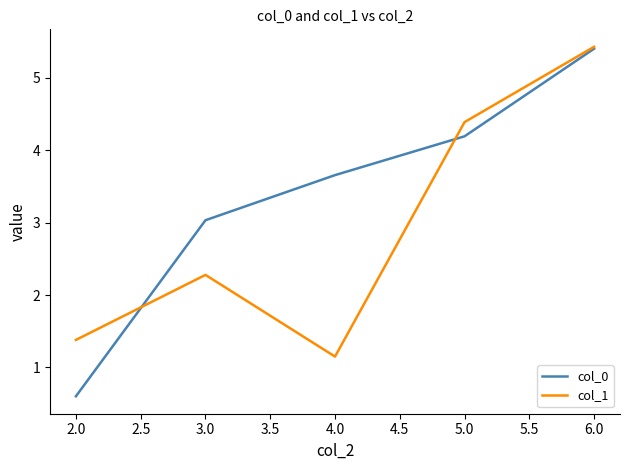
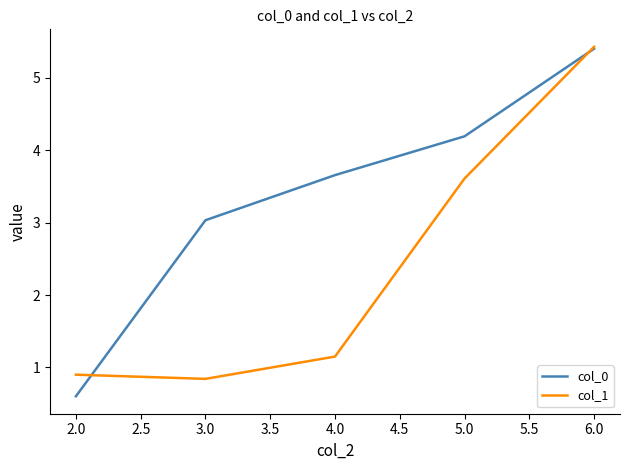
col_1, 2.0: 1.4 -> 0.9
col_1, 3.0: 2.3 -> 0.8
col_1, 5.0: 4.4 -> 3.6
